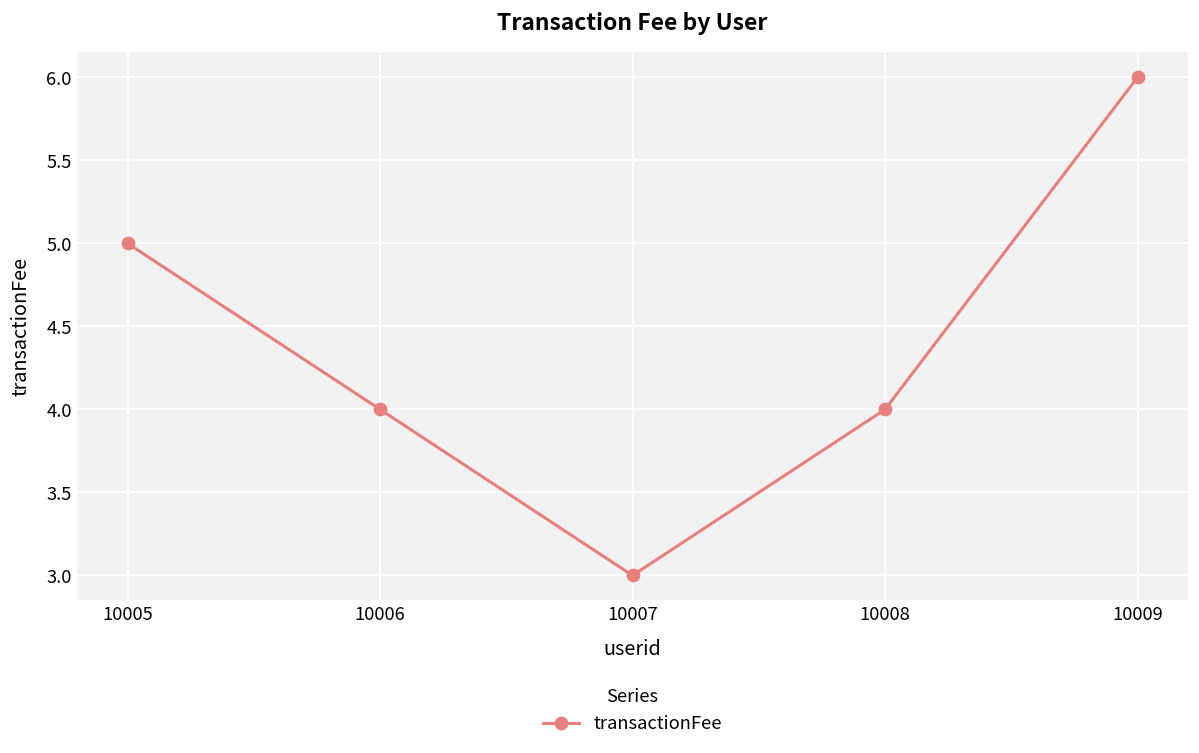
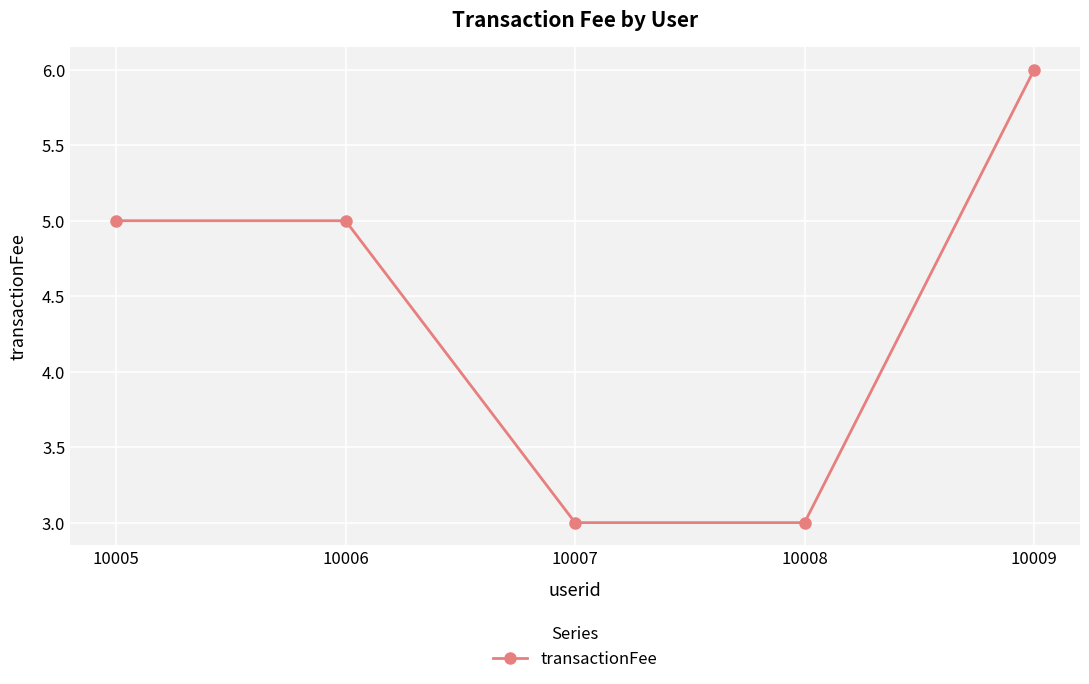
10006: 4 -> 5
10008: 4 -> 3
